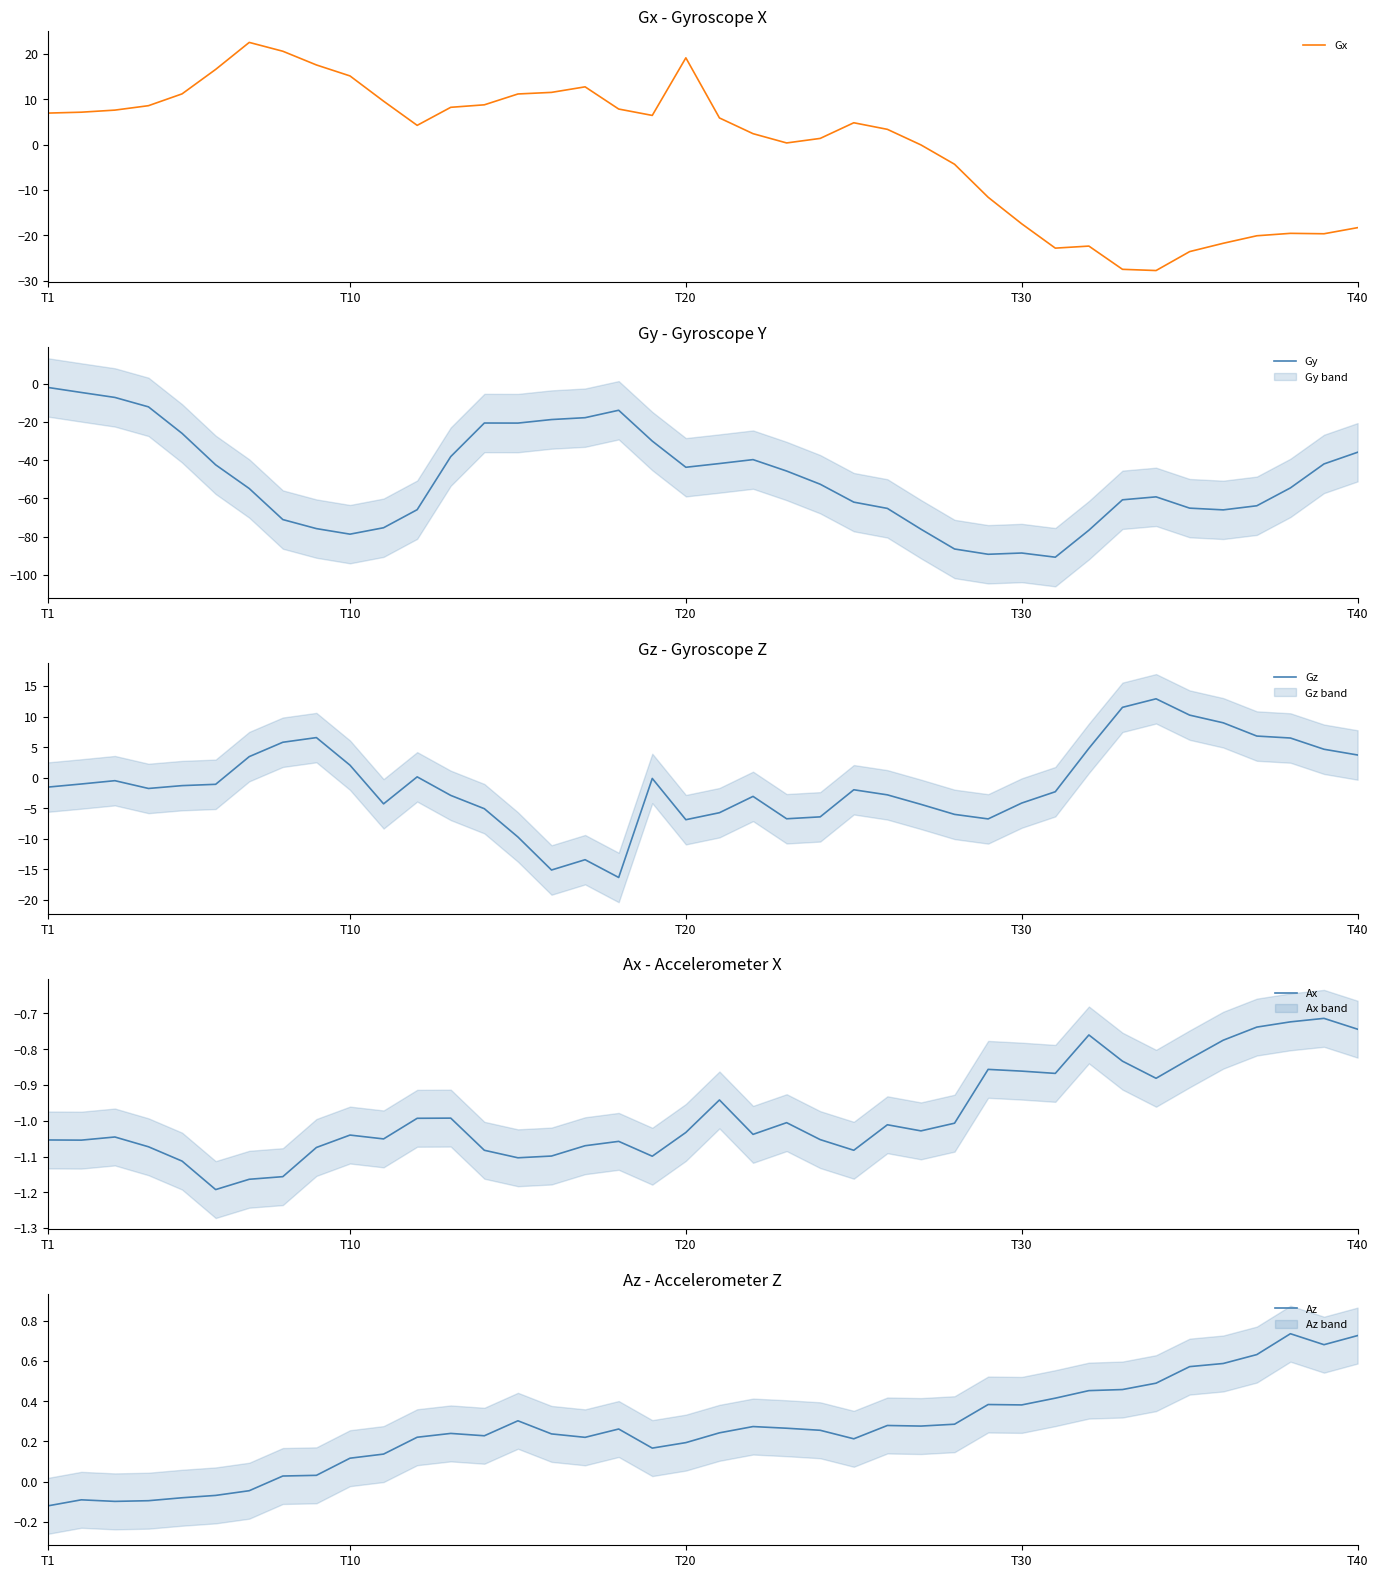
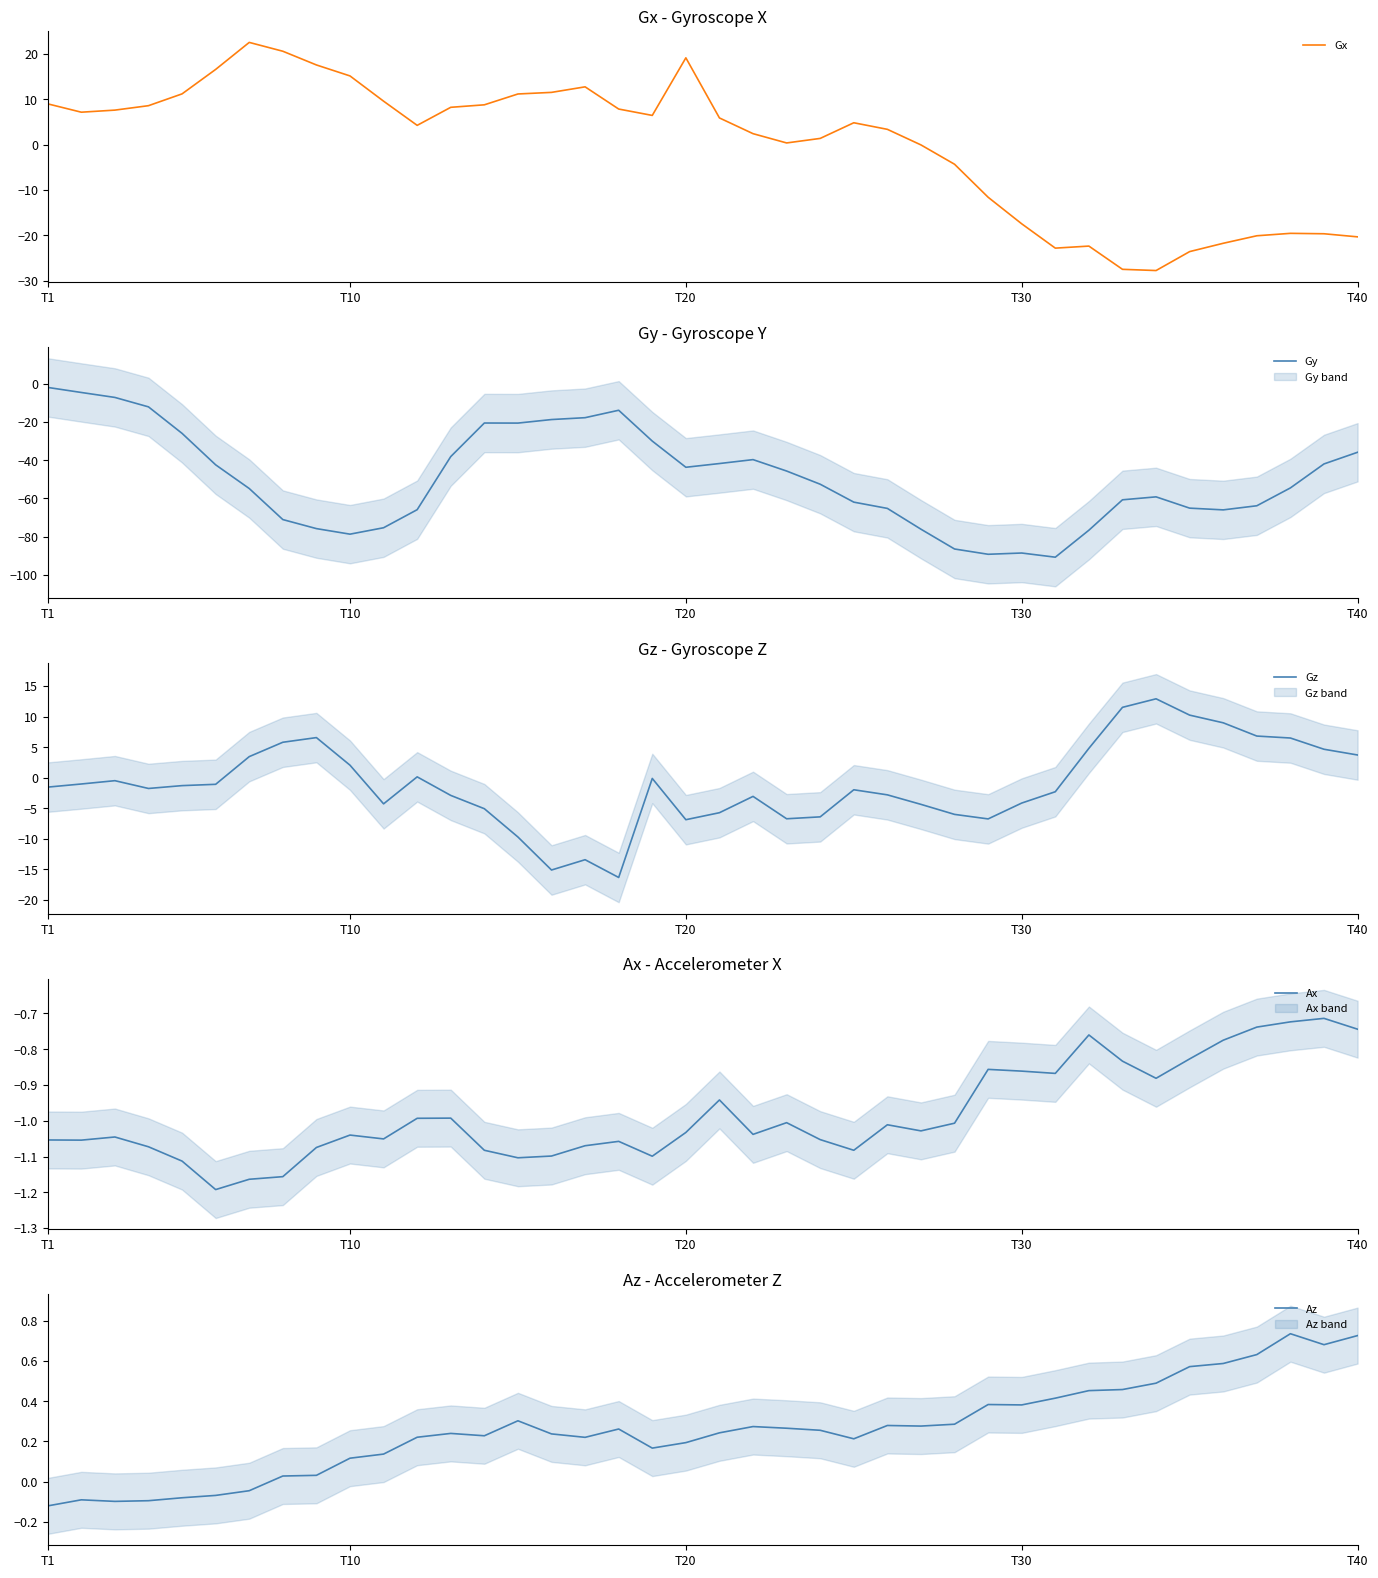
Gx - Gyroscope X, T1: 7 -> 9
Gx - Gyroscope X, T40: -18 -> -20
